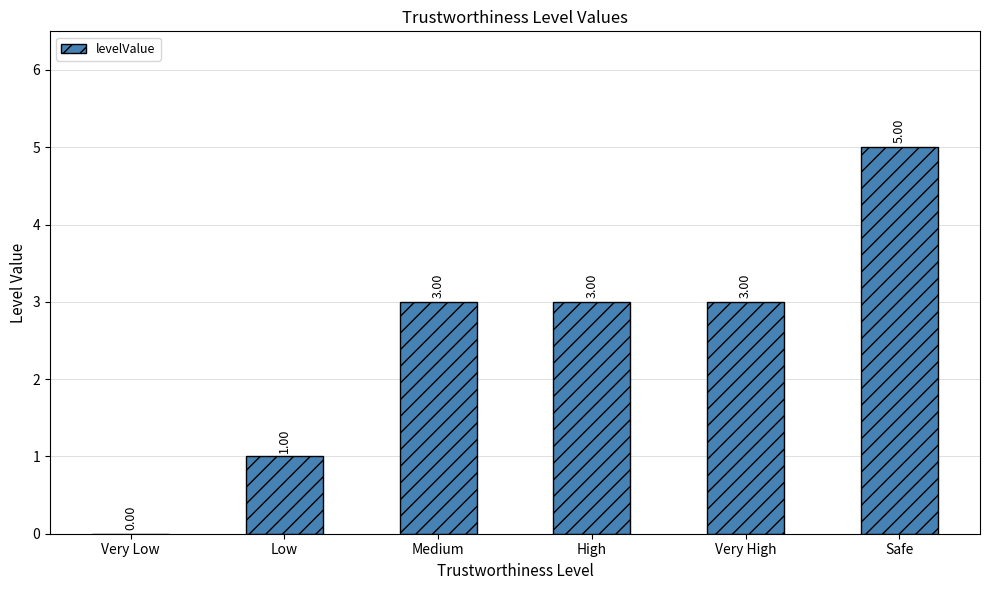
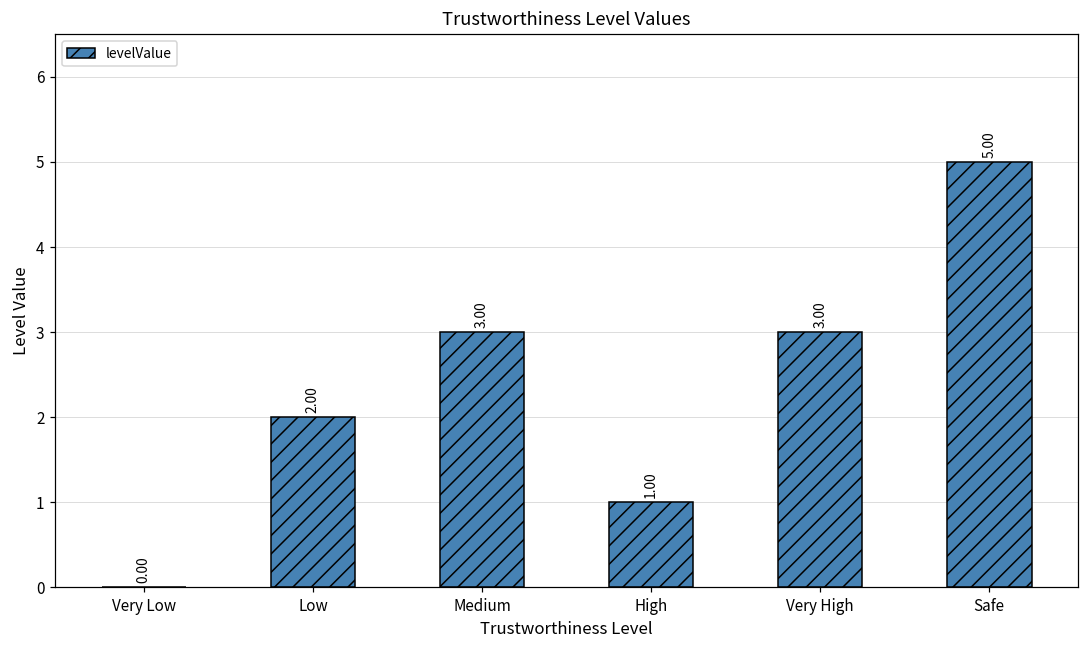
Low: 1.00 -> 2.00
High: 3.00 -> 1.00
